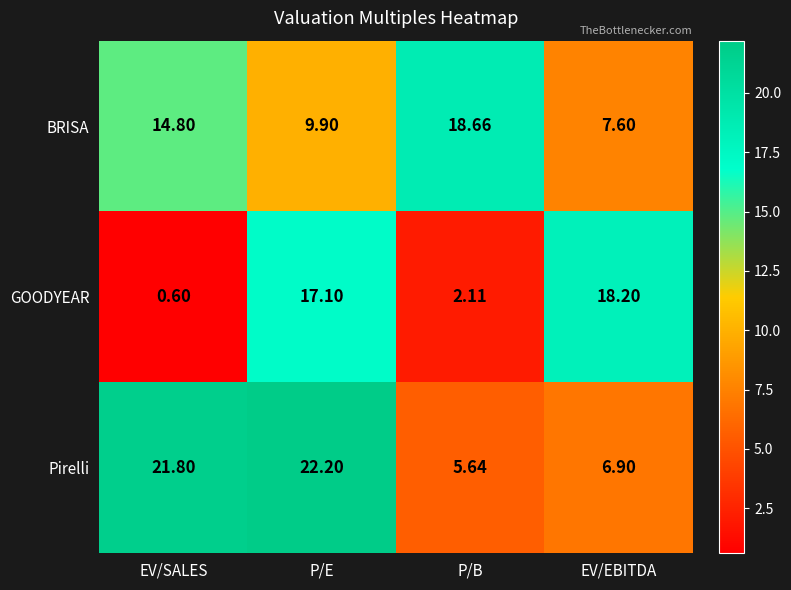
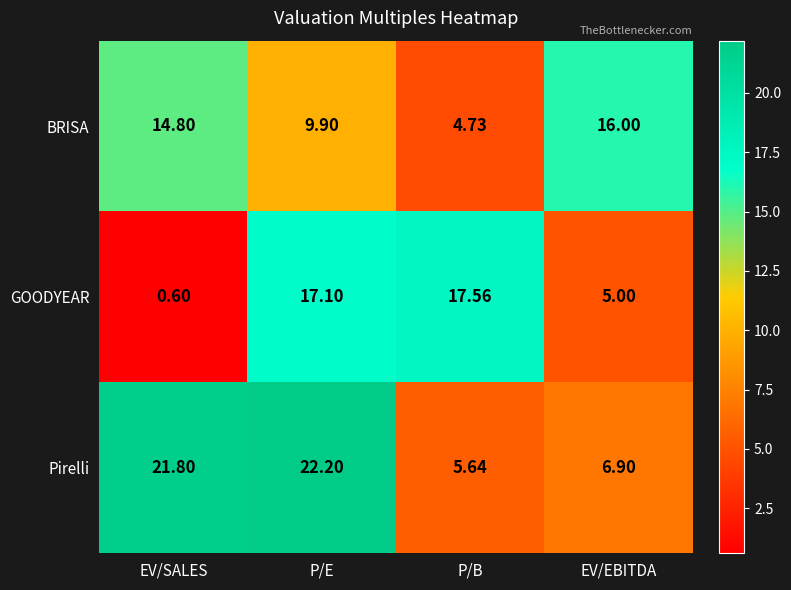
BRISA, P/B: 18.66 -> 4.73
BRISA, EV/EBITDA: 7.60 -> 16.00
GOODYEAR, P/B: 2.11 -> 17.56
GOODYEAR, EV/EBITDA: 18.20 -> 5.00
